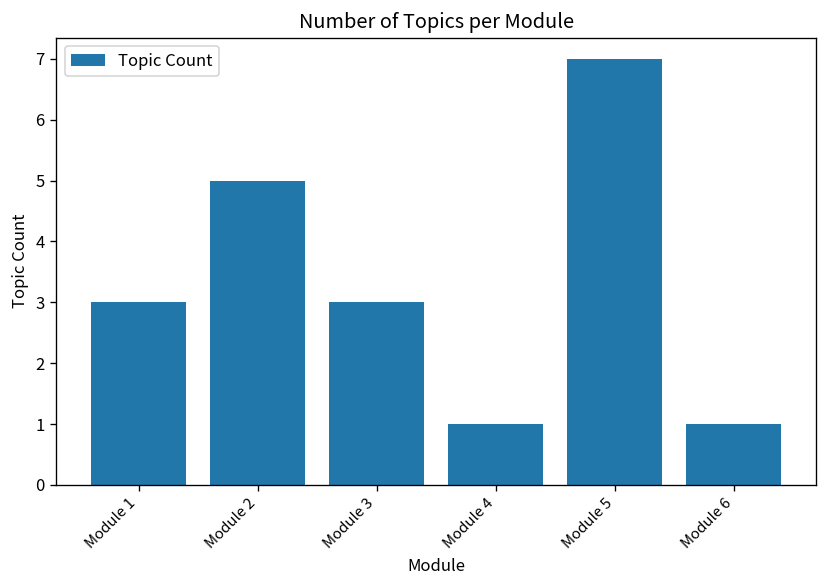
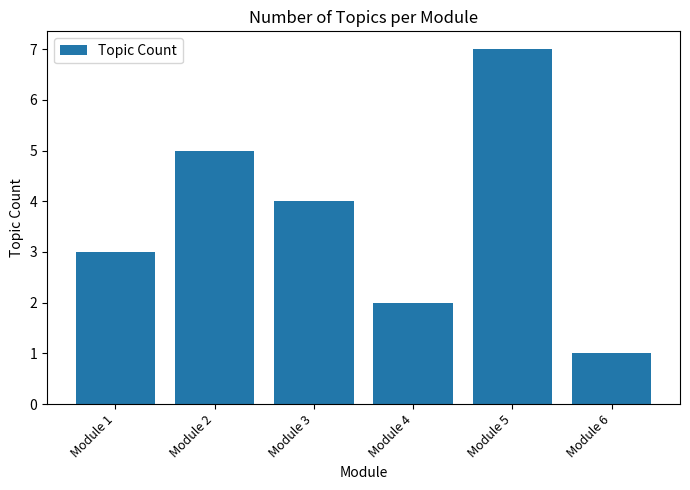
Module 3: 3 -> 4
Module 4: 1 -> 2
